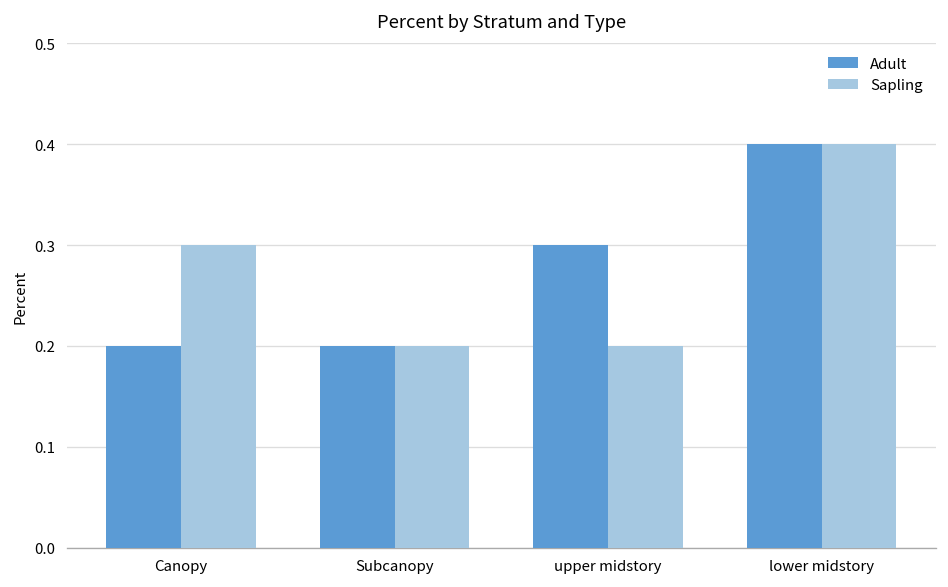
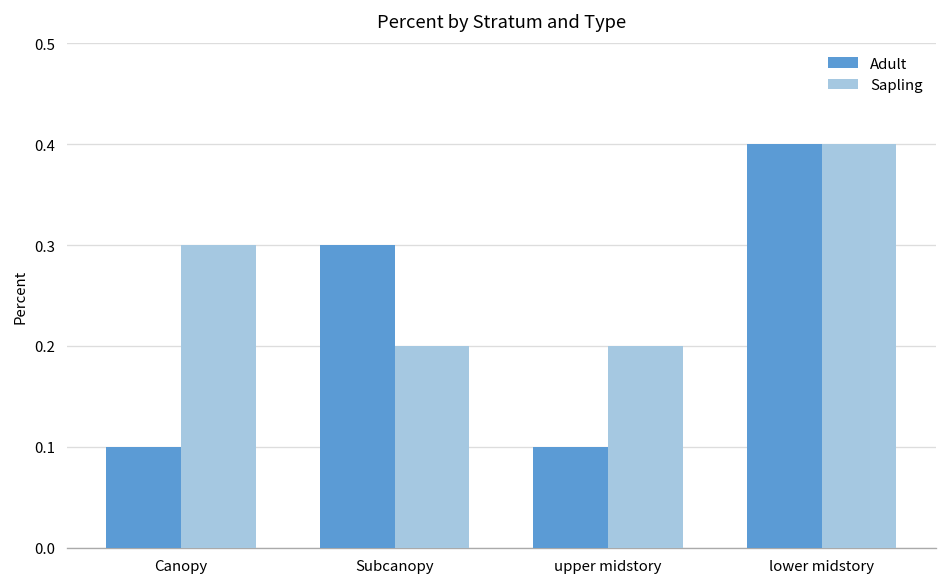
Adult, Canopy: 0.2 -> 0.1
Adult, Subcanopy: 0.2 -> 0.3
Adult, upper midstory: 0.3 -> 0.1
